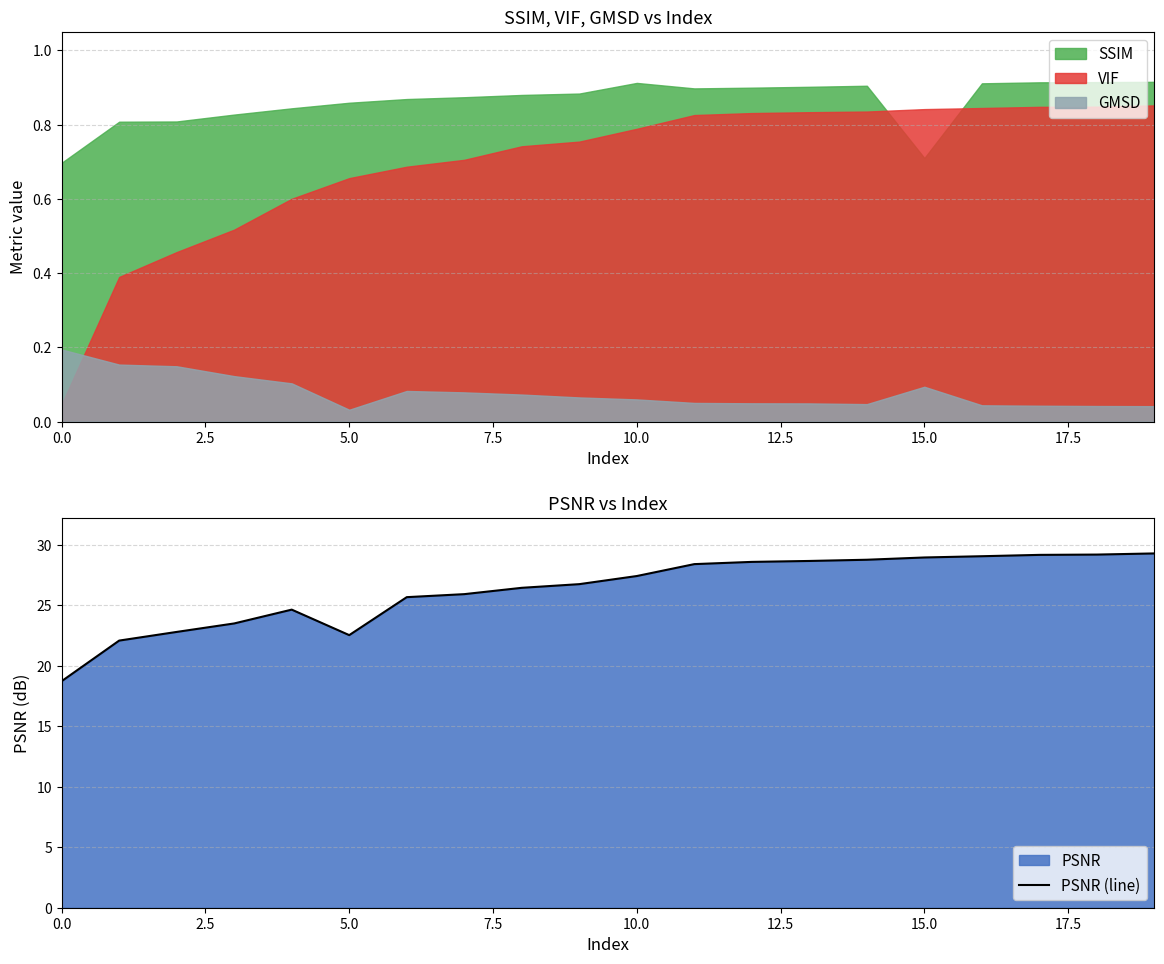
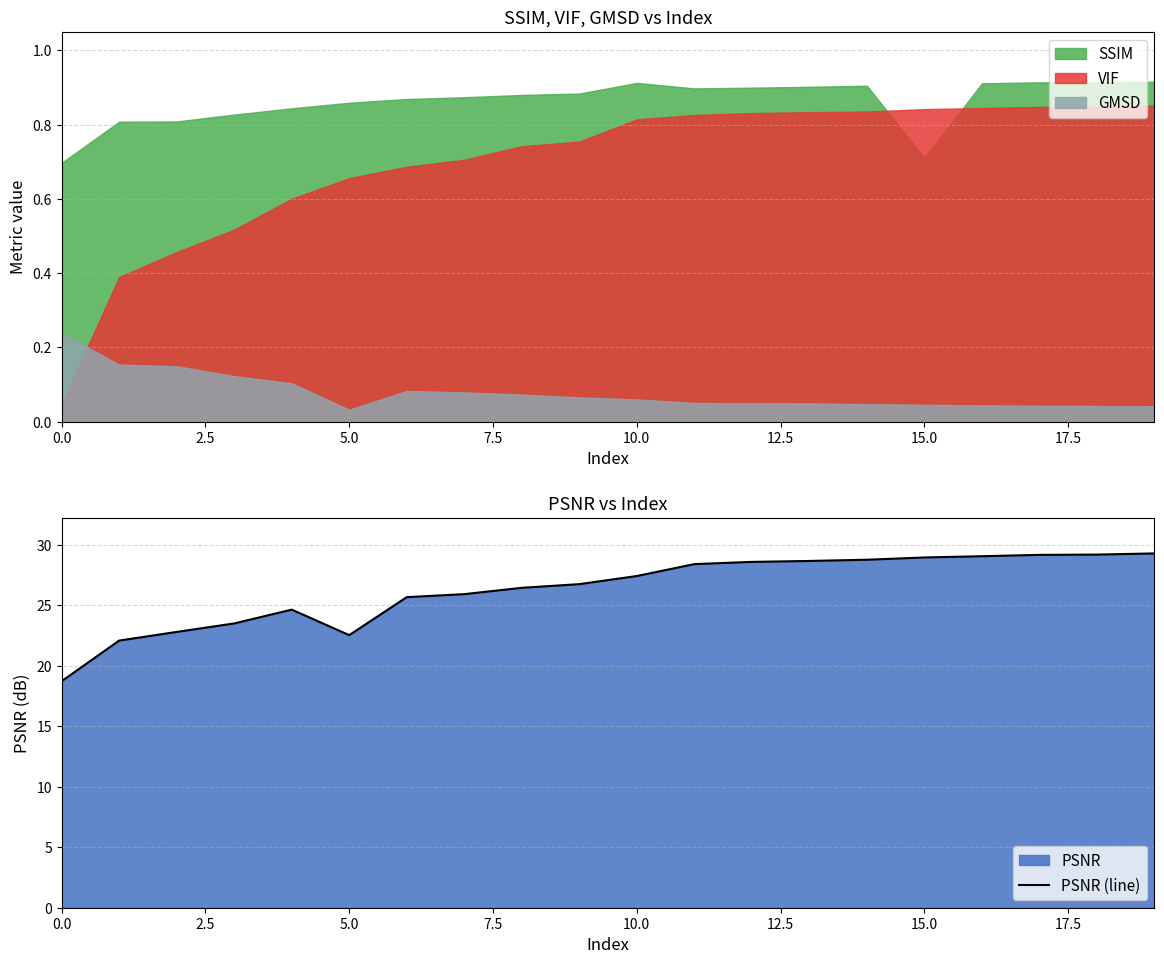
SSIM, VIF, GMSD vs Index, GMSD, 0.0: 0.19 -> 0.24
SSIM, VIF, GMSD vs Index, VIF, 10.0: 0.79 -> 0.81
SSIM, VIF, GMSD vs Index, GMSD, 15.0: 0.09 -> 0.05
